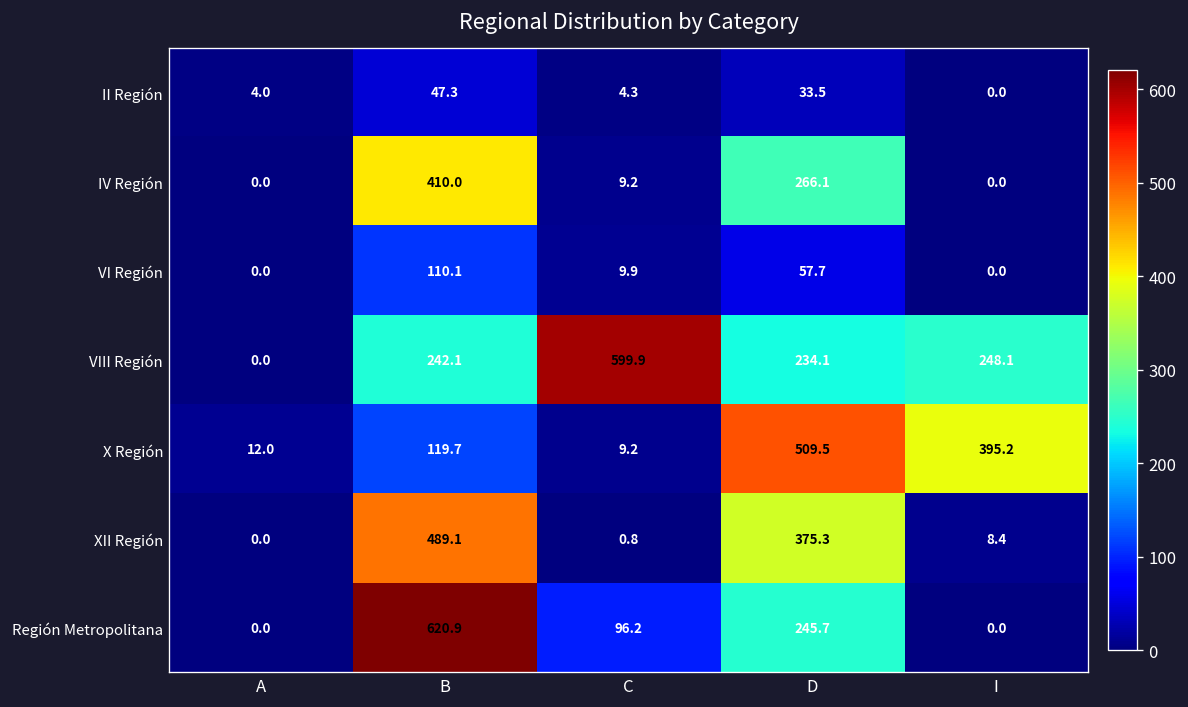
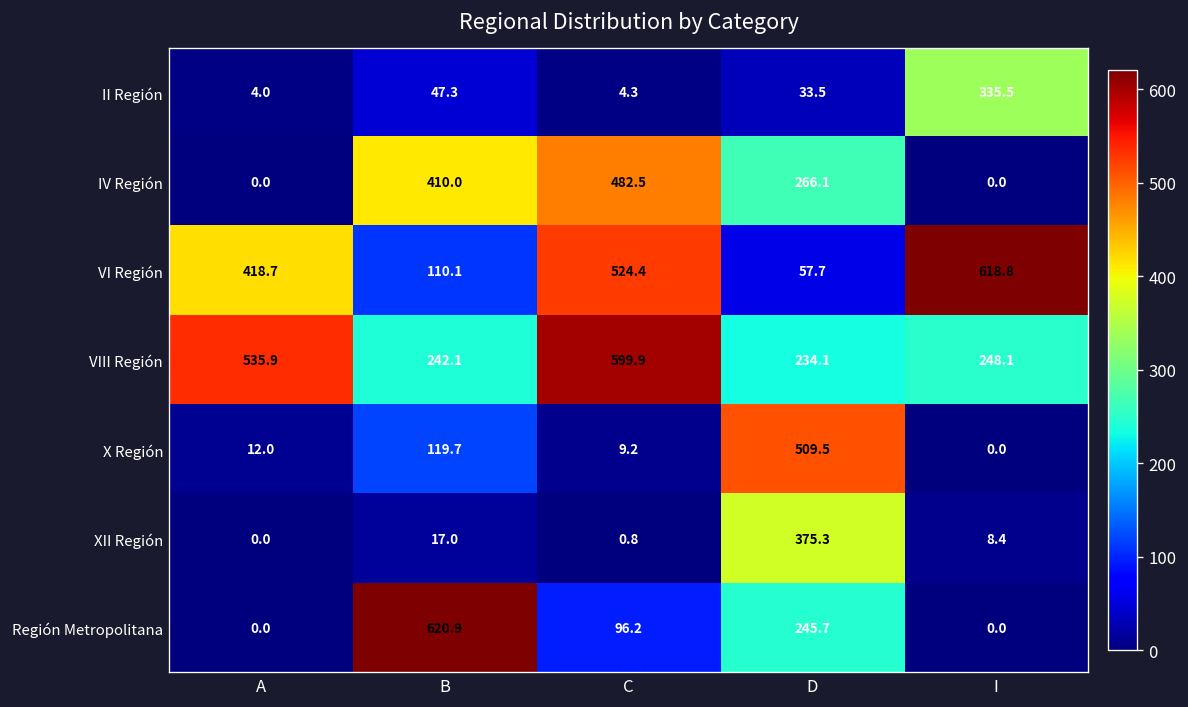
II Región, I: 0.0 -> 335.5
IV Región, C: 9.2 -> 482.5
VI Región, A: 0.0 -> 418.7
VI Región, C: 9.9 -> 524.4
VI Región, I: 0.0 -> 618.8
VIII Región, A: 0.0 -> 535.9
X Región, I: 395.2 -> 0.0
XII Región, B: 489.1 -> 17.0
